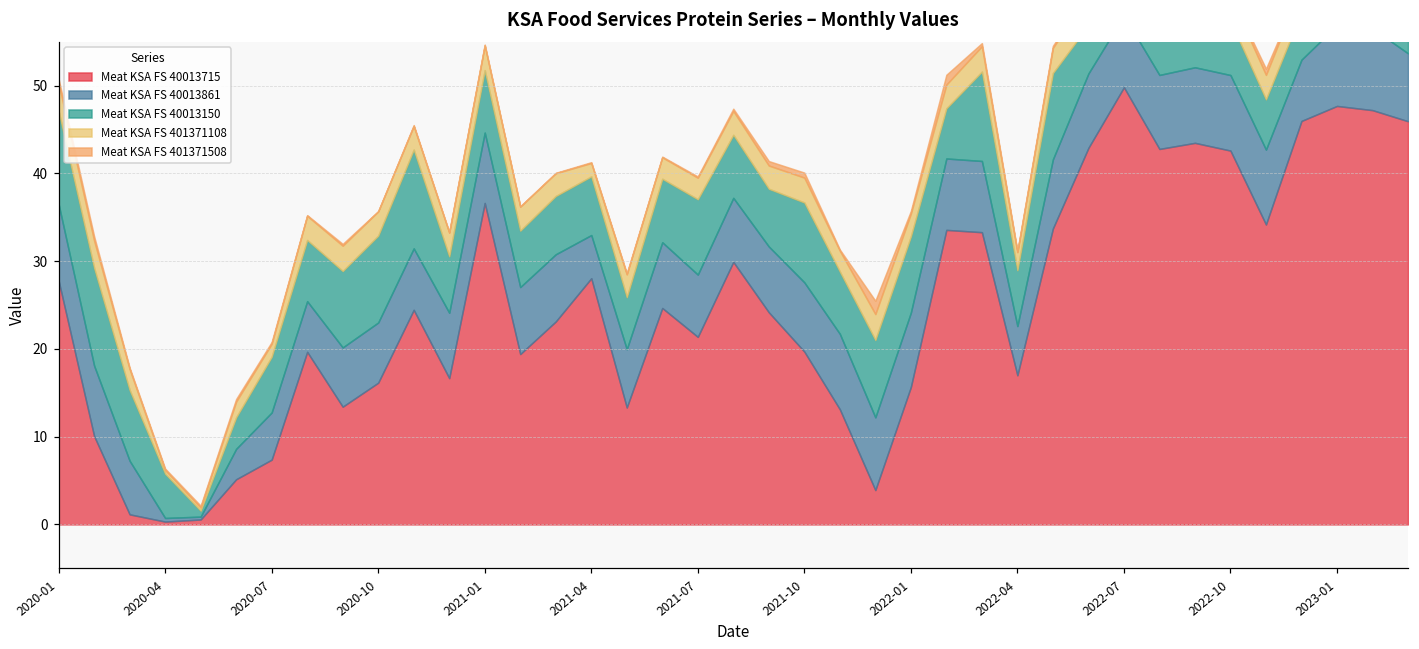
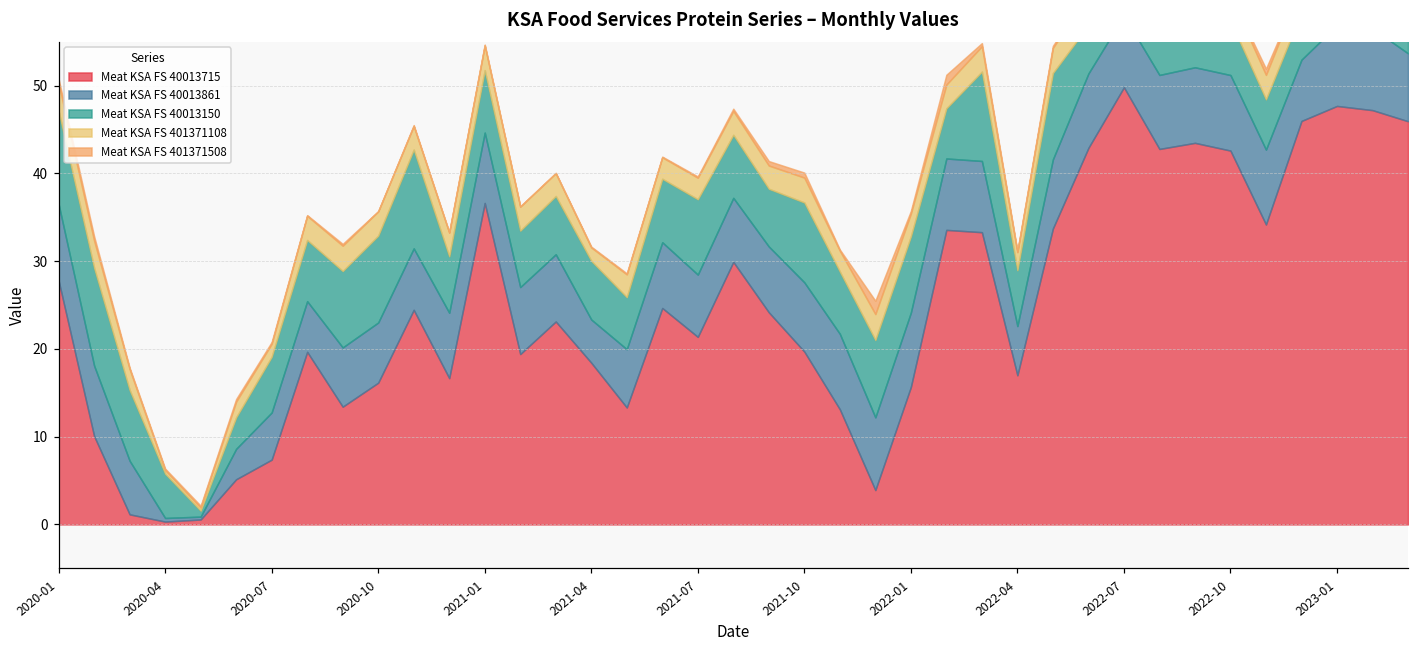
Meat KSA FS 40013715, 2021-04: 28 -> 18
